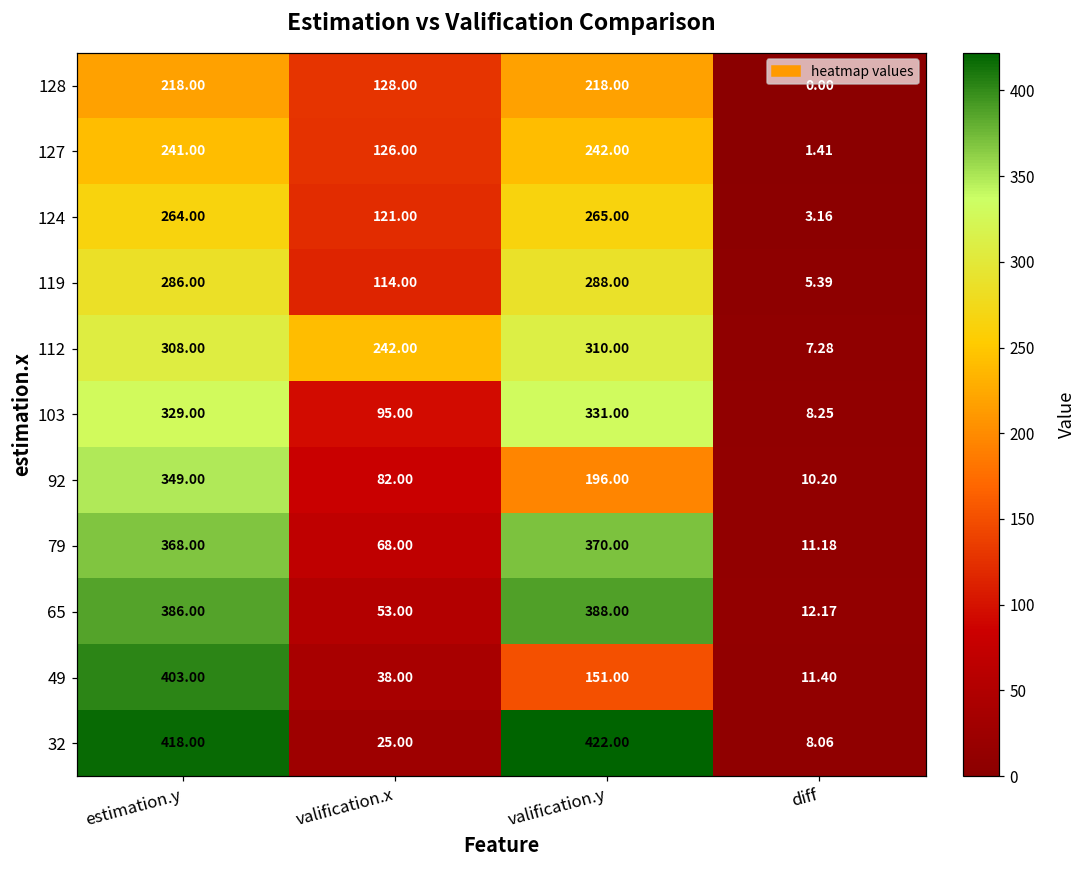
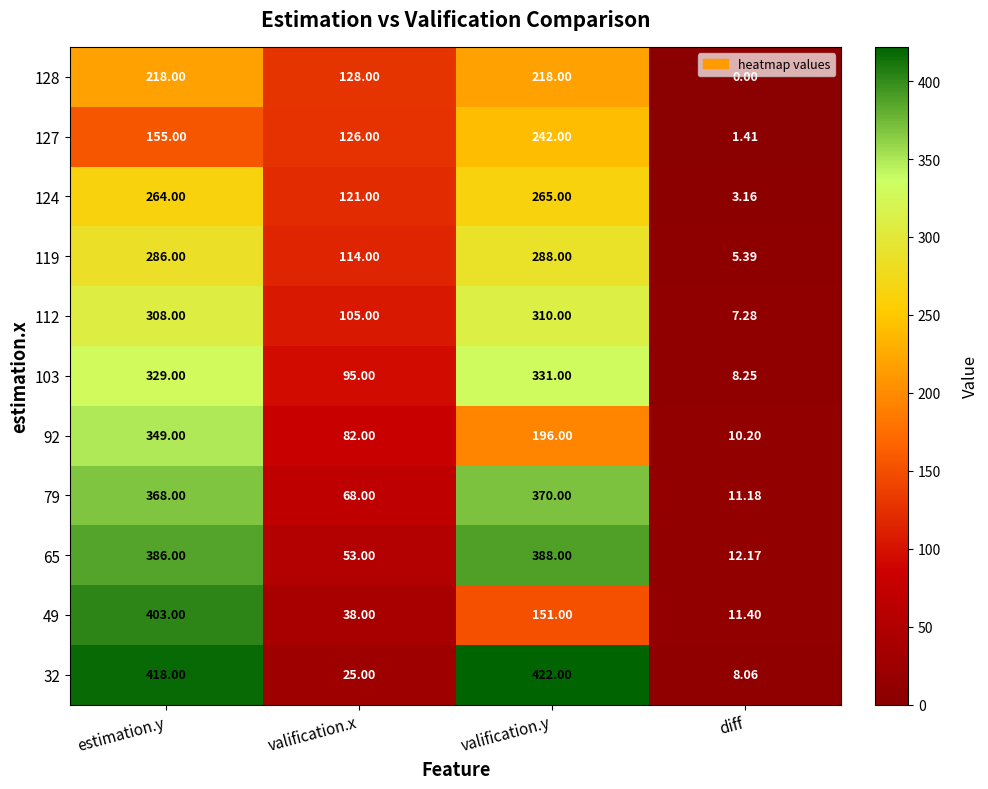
127, estimation.y: 241.00 -> 155.00
112, valification.x: 242.00 -> 105.00
